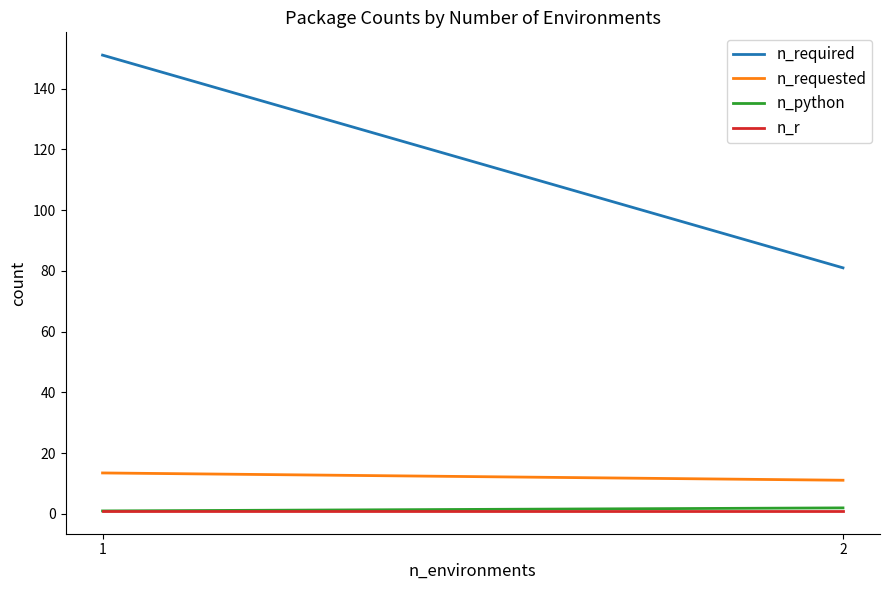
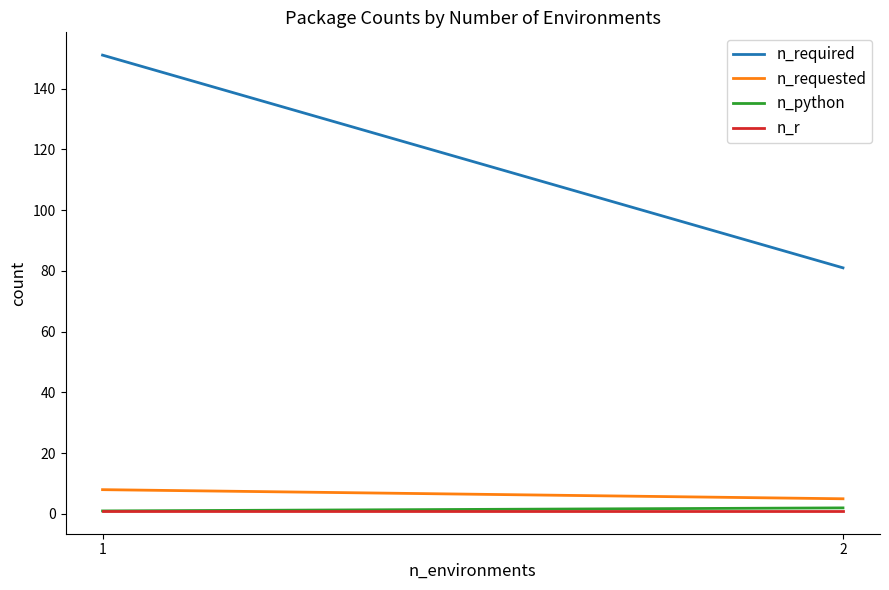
n_requested, 1: 14 -> 8
n_requested, 2: 11 -> 5
